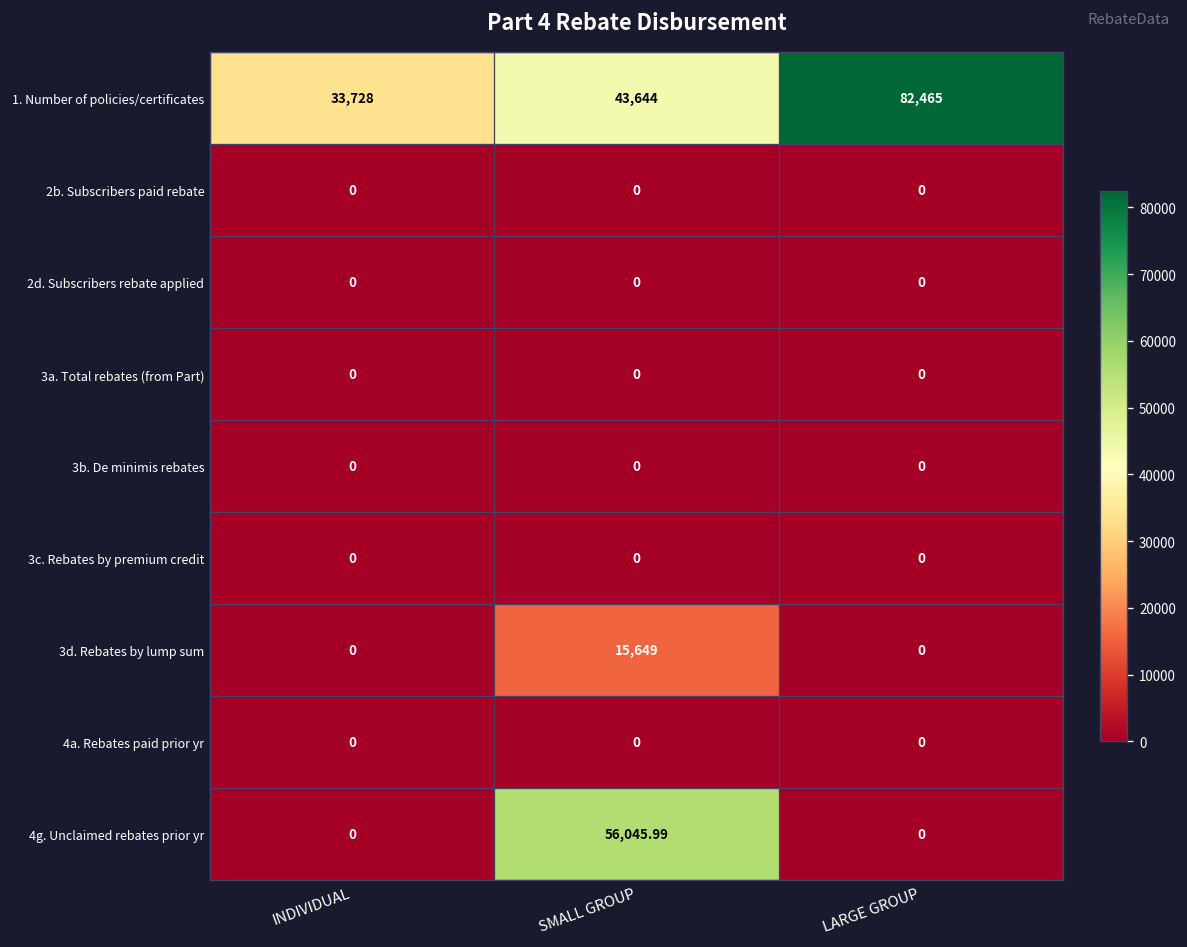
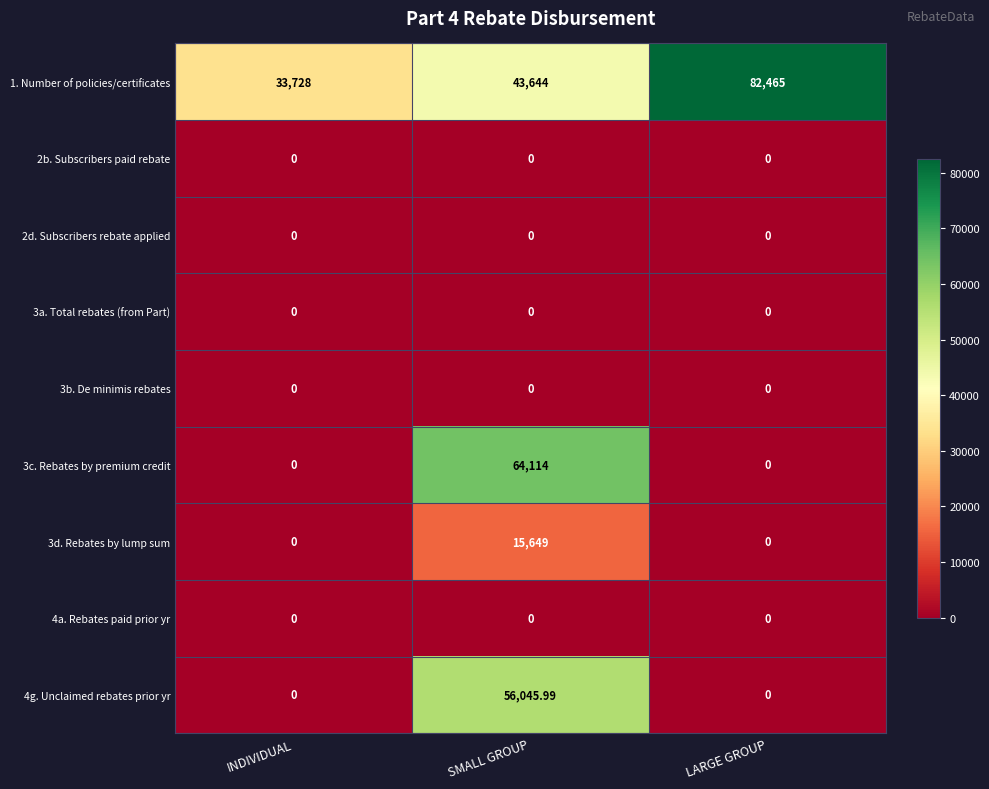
3c. Rebates by premium credit, SMALL GROUP: 0 -> 64,114
